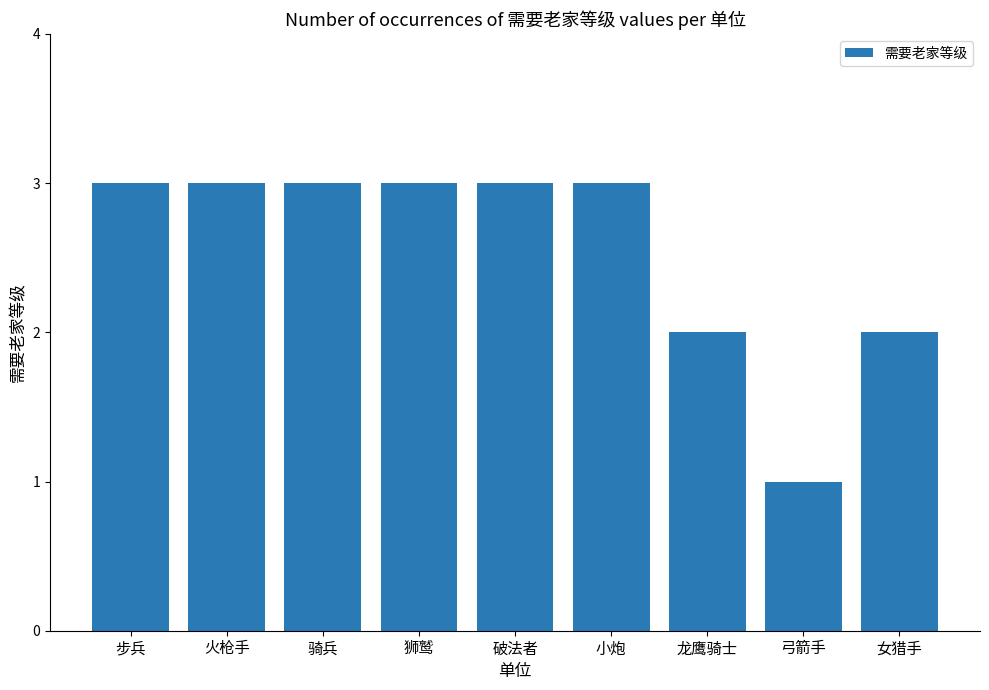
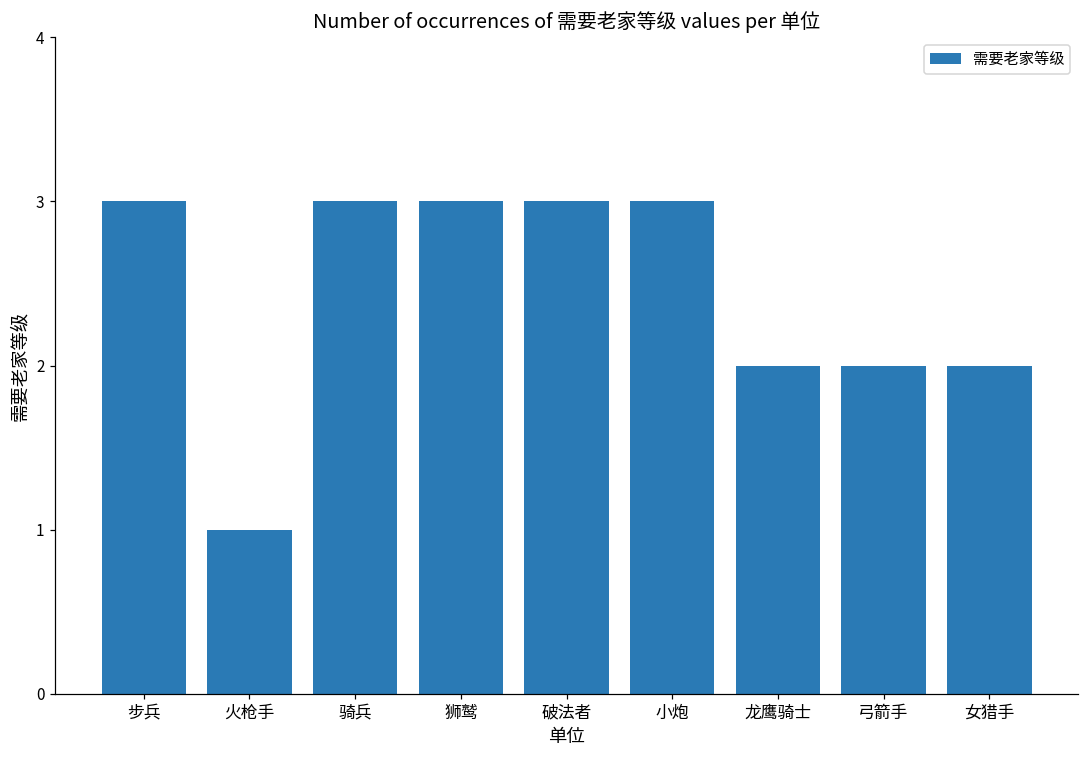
火枪手: 3 -> 1
弓箭手: 1 -> 2
